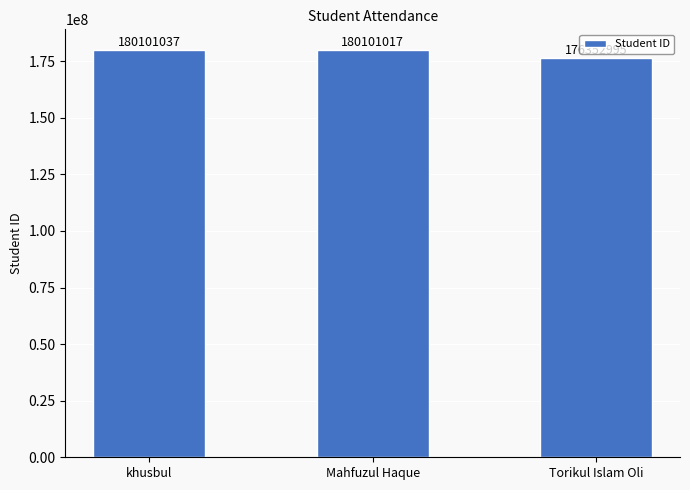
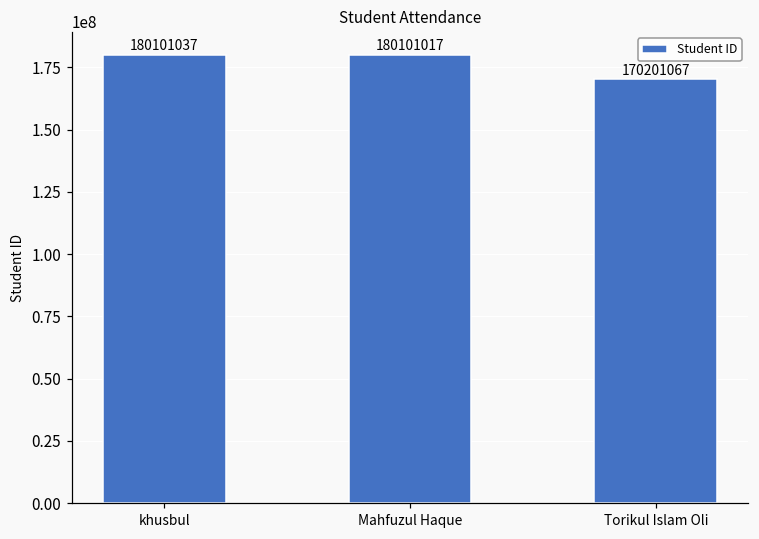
Torikul Islam Oli: 176352995 -> 170201067
